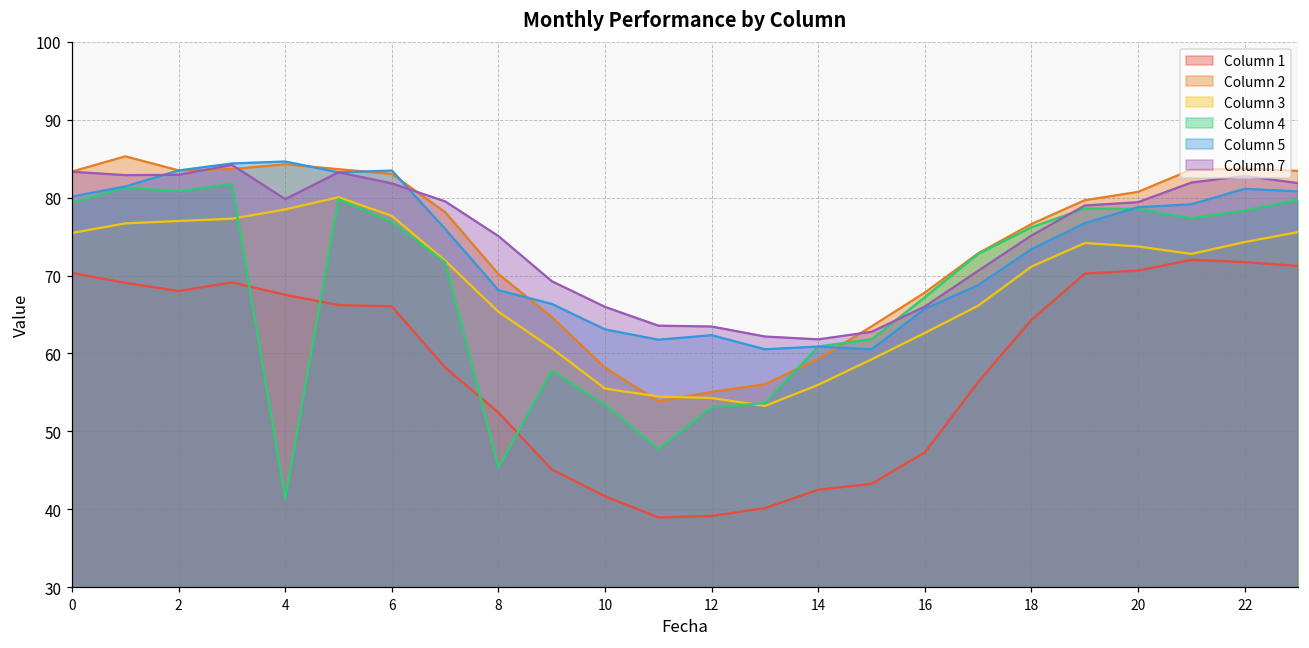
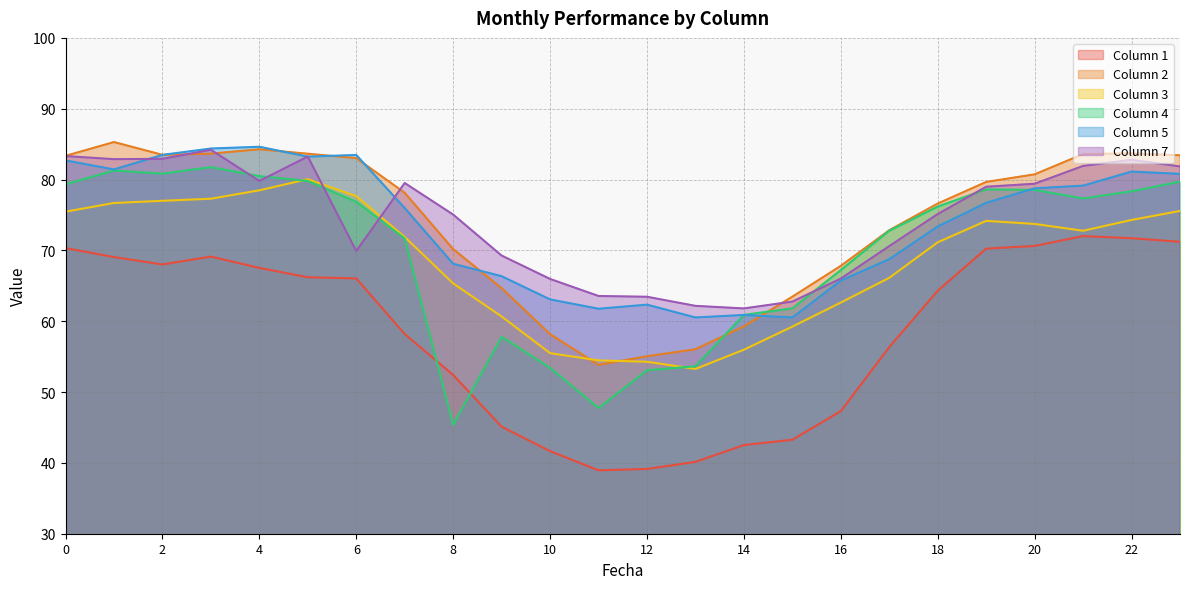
Column 5, 0: 80 -> 83
Column 4, 4: 41 -> 80
Column 7, 6: 82 -> 70
